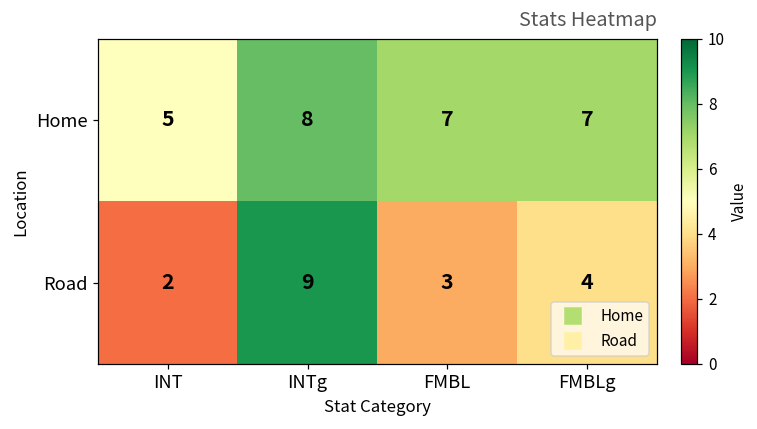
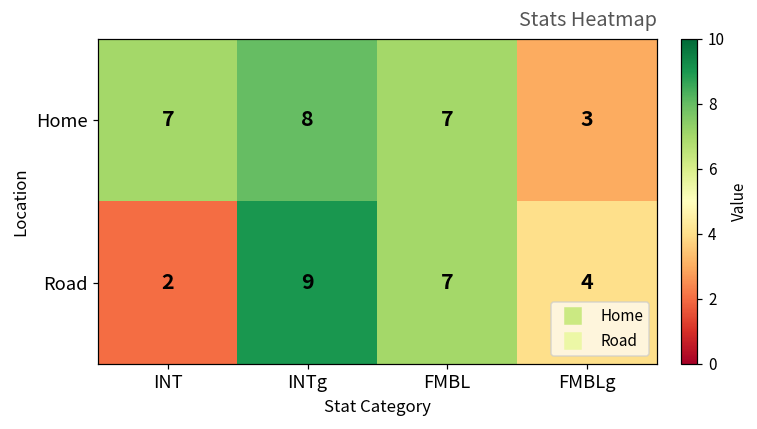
Home, INT: 5 -> 7
Home, FMBLg: 7 -> 3
Road, FMBL: 3 -> 7
